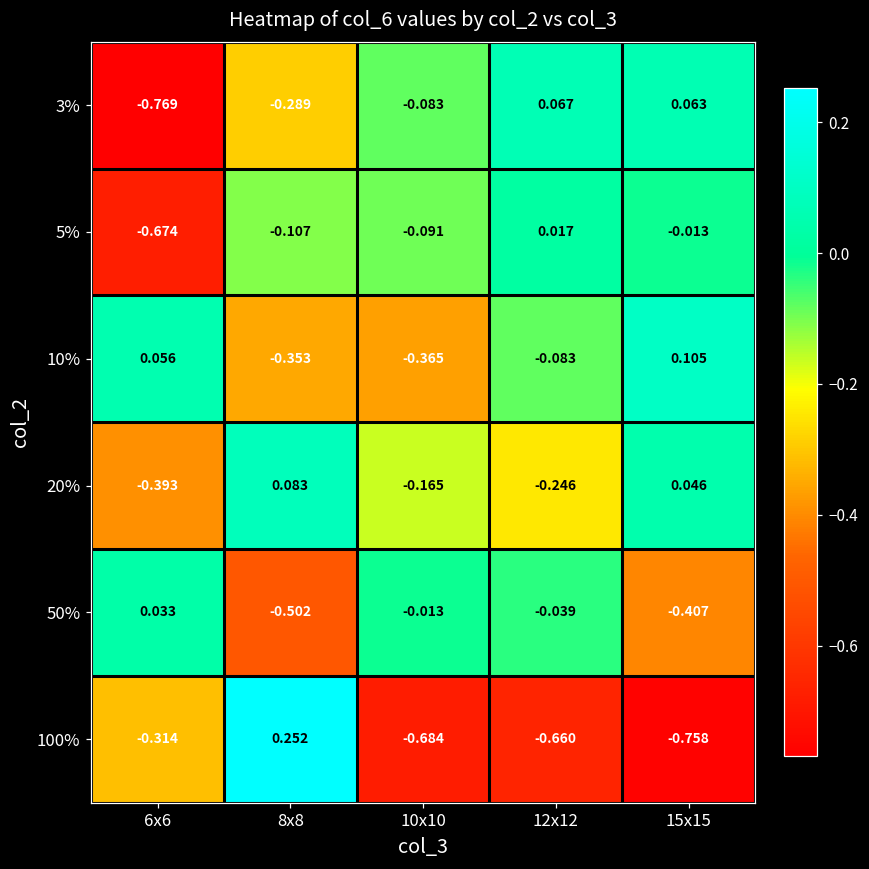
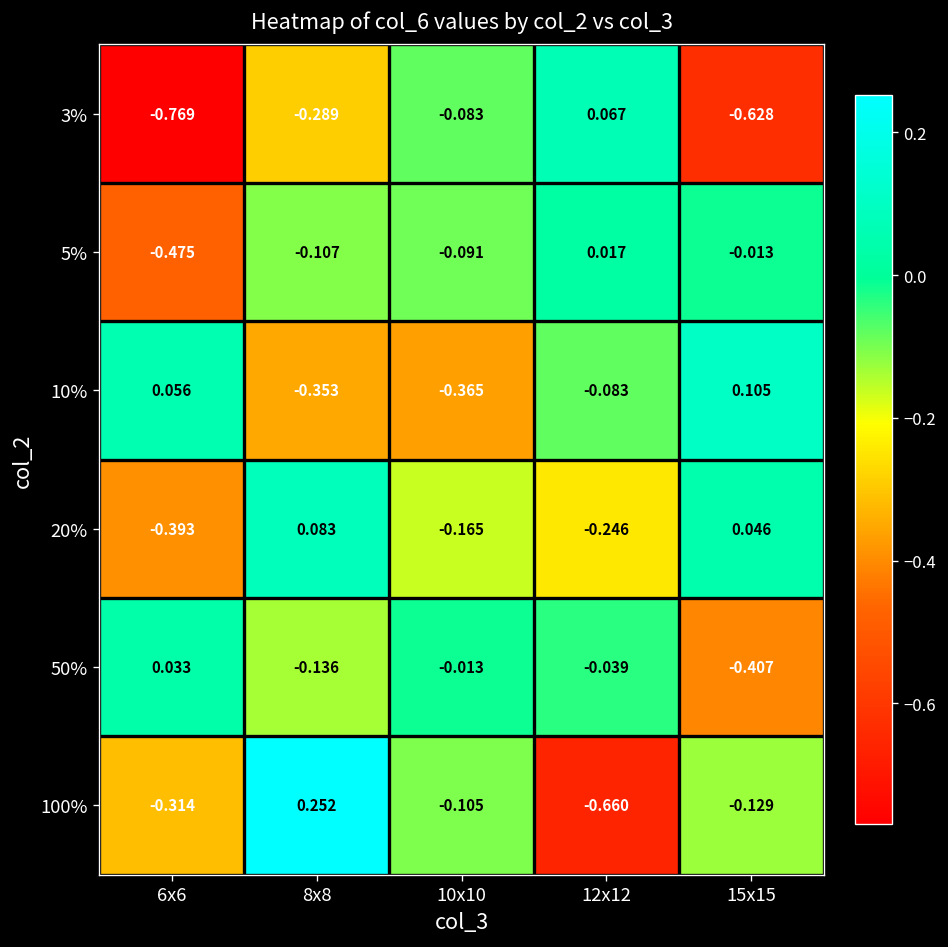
3%, 15x15: 0.063 -> -0.628
5%, 6x6: -0.674 -> -0.475
50%, 8x8: -0.502 -> -0.136
100%, 10x10: -0.684 -> -0.105
100%, 15x15: -0.758 -> -0.129
